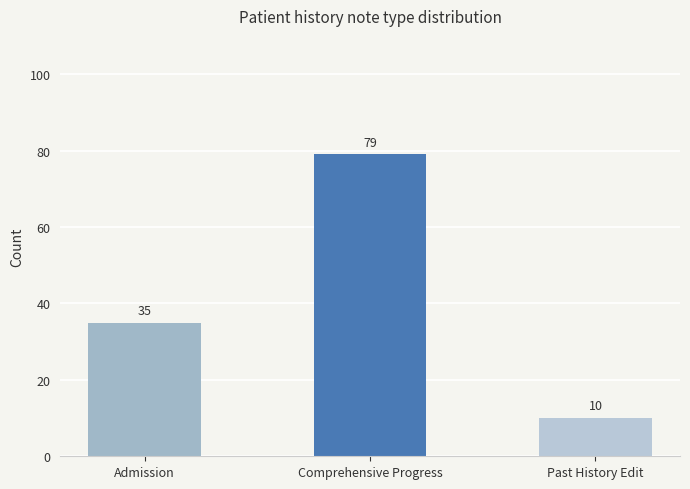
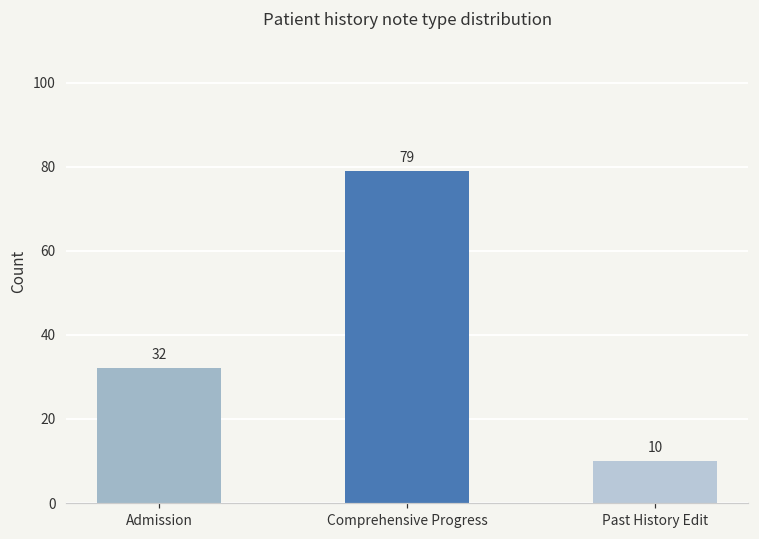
Admission: 35 -> 32
